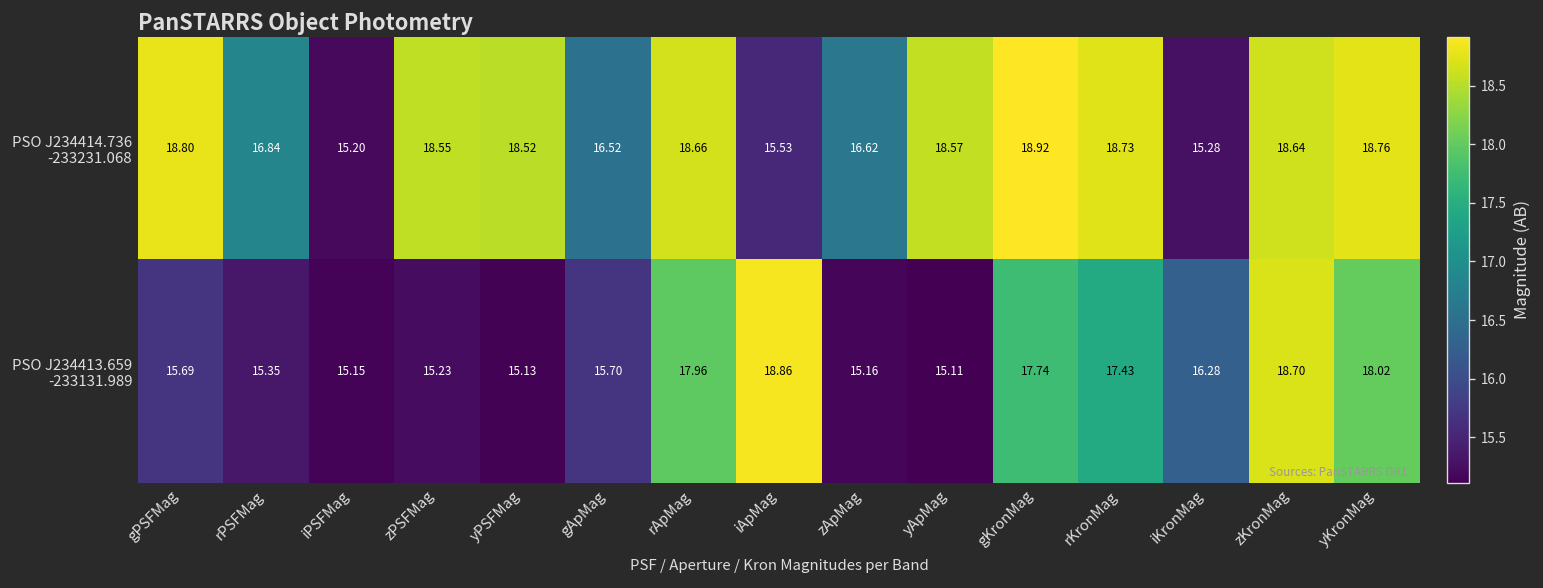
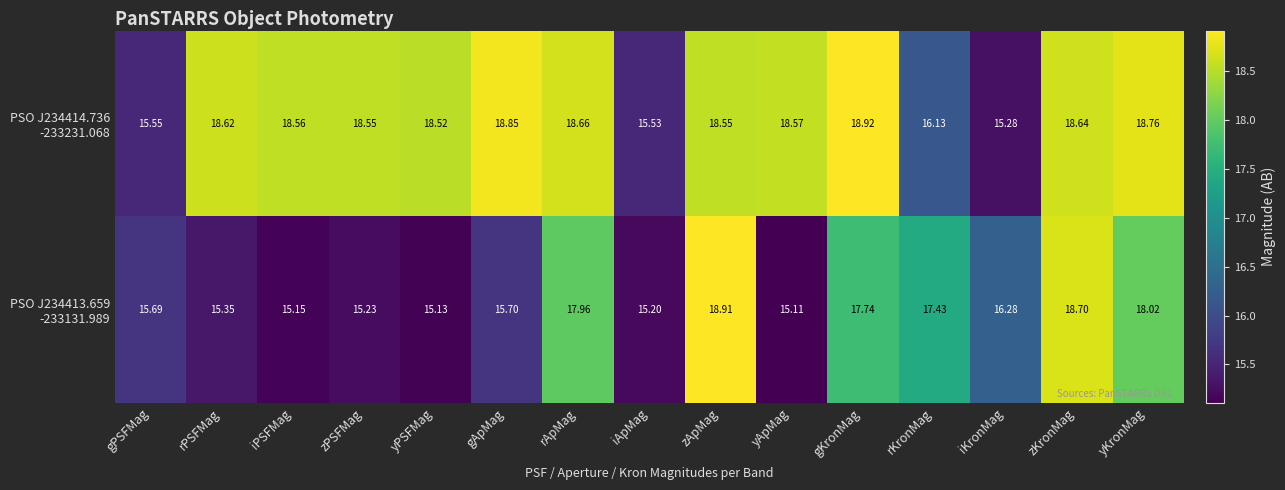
PSO J234414.736 -233231.068, gPSFMag: 18.80 -> 15.55
PSO J234414.736 -233231.068, rPSFMag: 16.84 -> 18.62
PSO J234414.736 -233231.068, iPSFMag: 15.20 -> 18.56
PSO J234414.736 -233231.068, gApMag: 16.52 -> 18.85
PSO J234414.736 -233231.068, zApMag: 16.62 -> 18.55
PSO J234414.736 -233231.068, rKronMag: 18.73 -> 16.13
PSO J234413.659 -233131.989, iApMag: 18.86 -> 15.20
PSO J234413.659 -233131.989, zApMag: 15.16 -> 18.91
